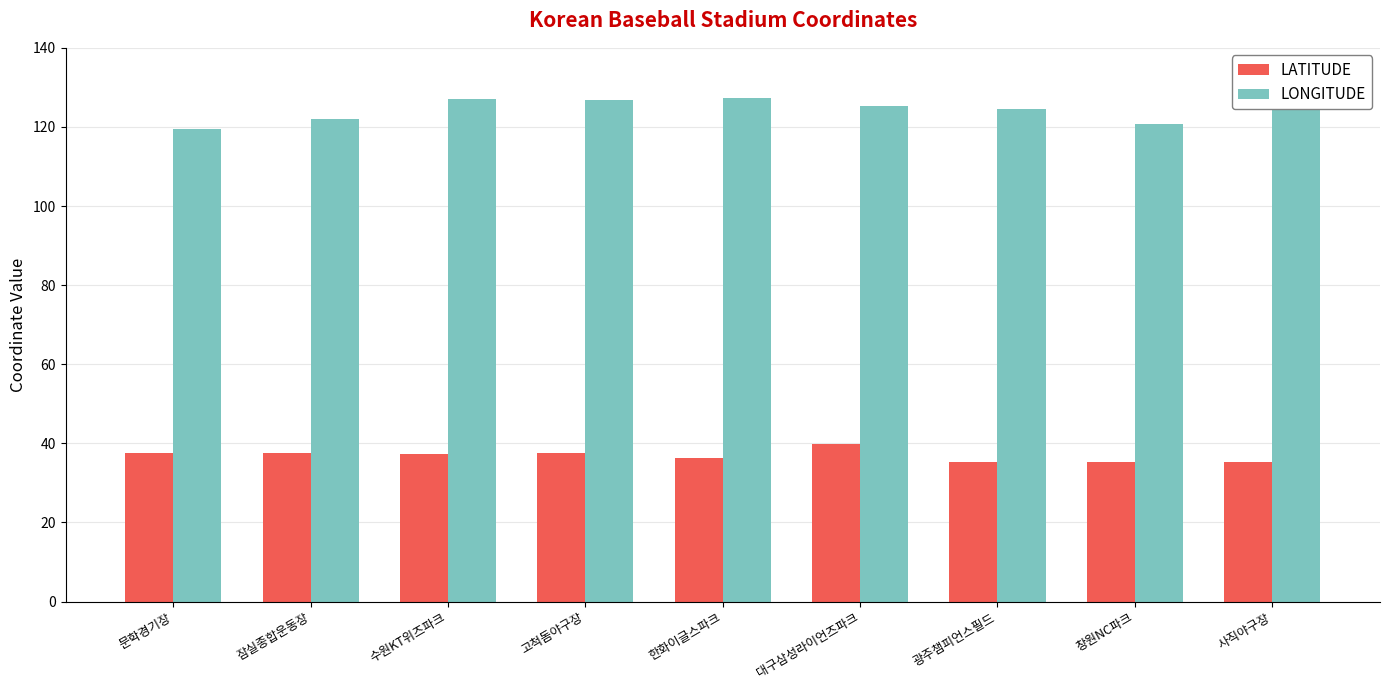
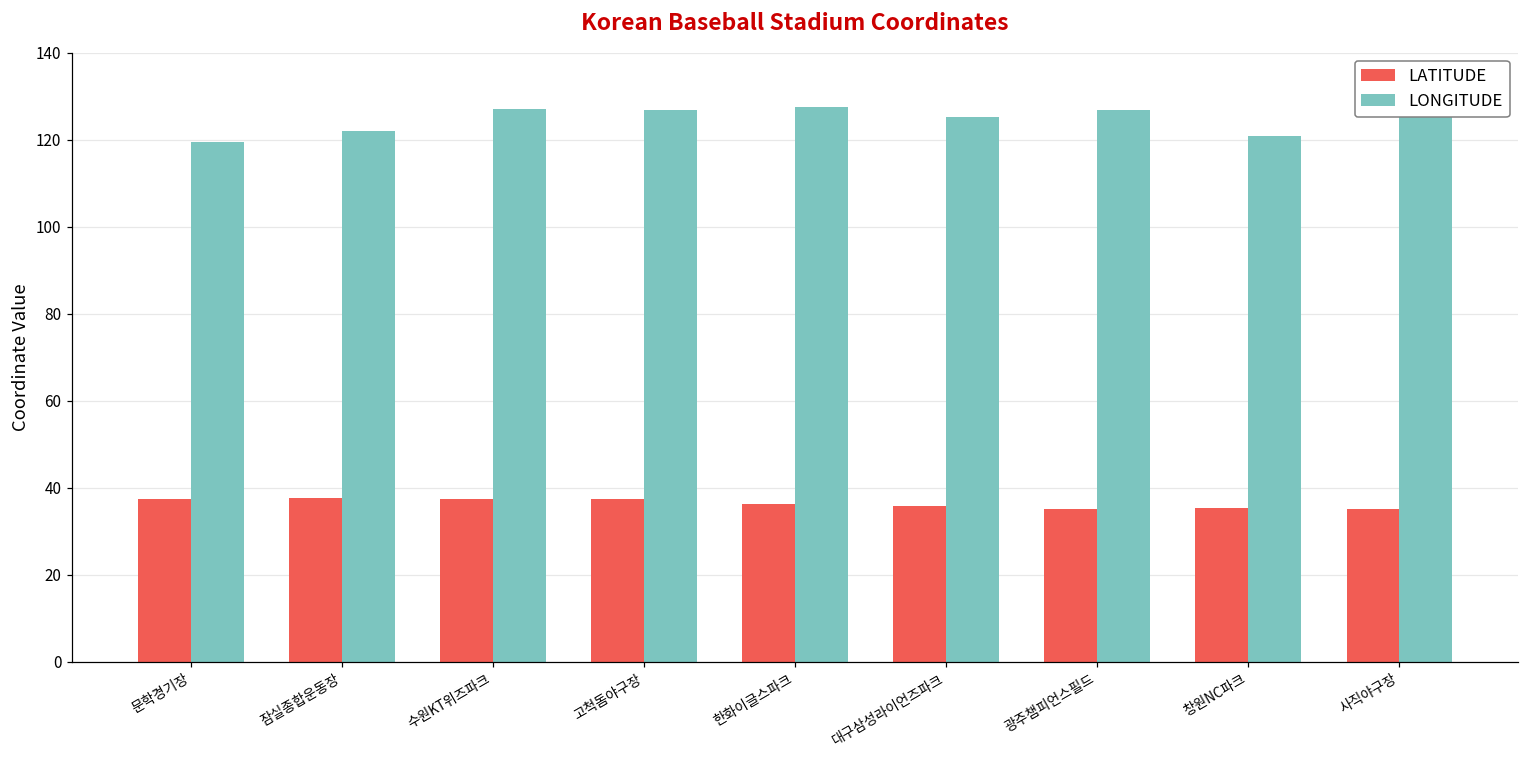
LATITUDE, 대구삼성라이언즈파크: 40 -> 36
LONGITUDE, 광주챔피언스필드: 125 -> 127
